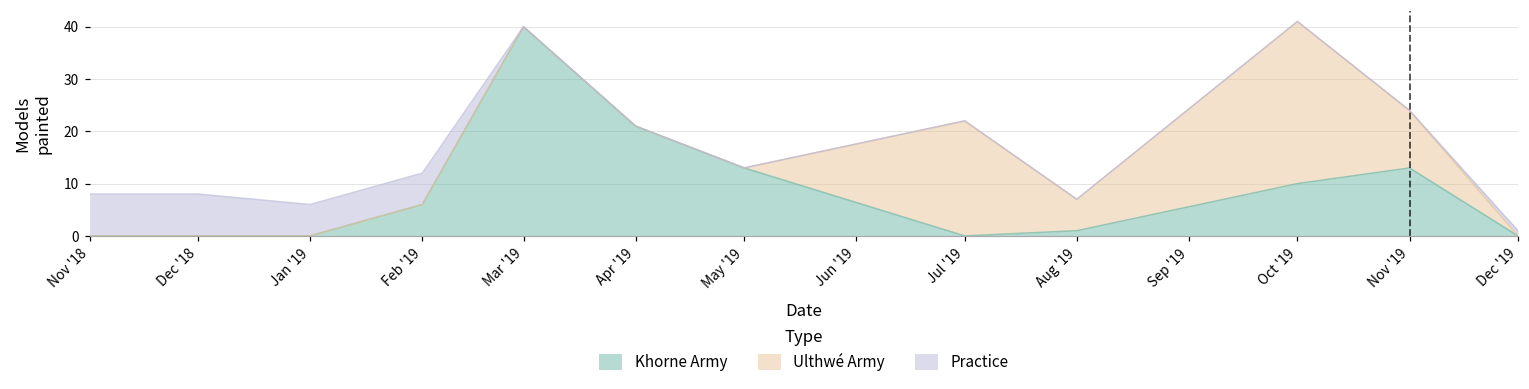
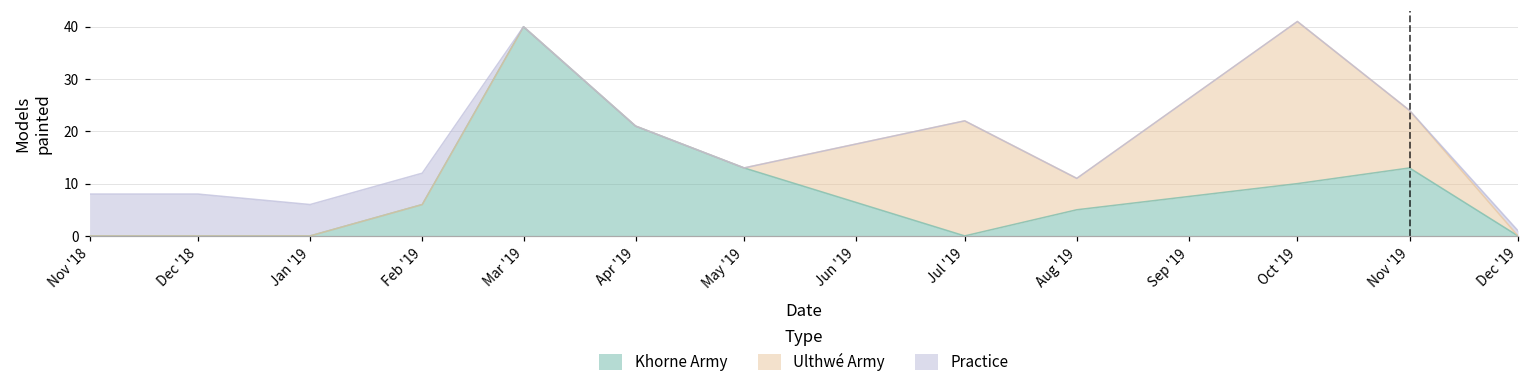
Khorne Army, Aug '19: 1 -> 5
